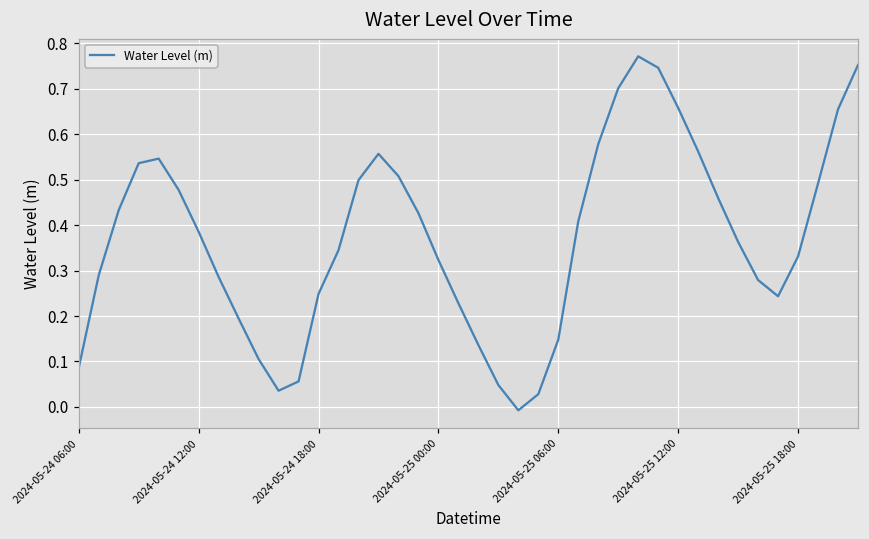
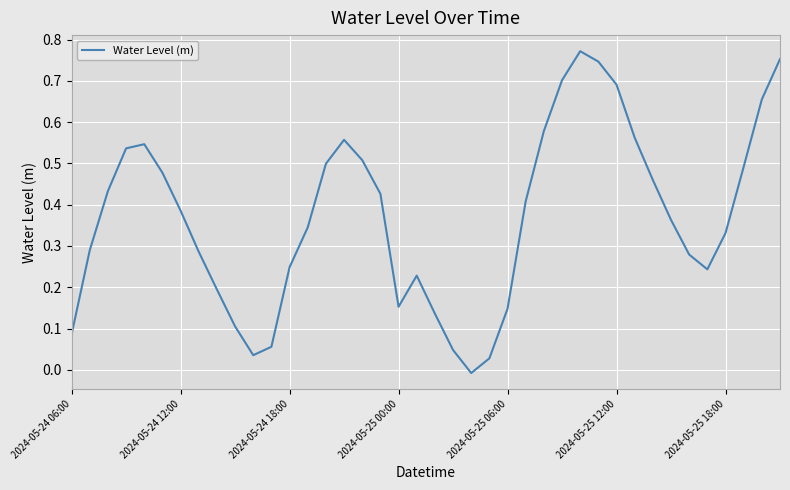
2024-05-25 00:00: 0.32 -> 0.15
2024-05-25 12:00: 0.66 -> 0.69
